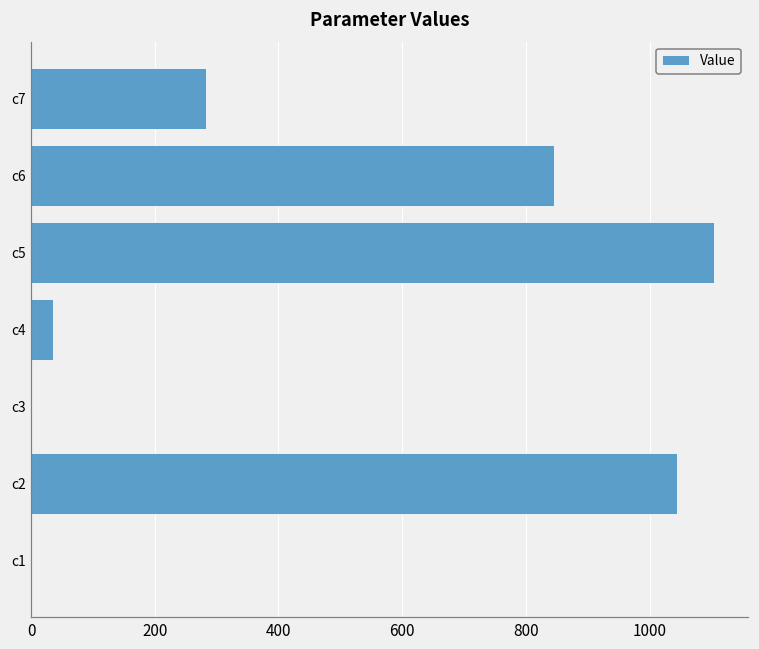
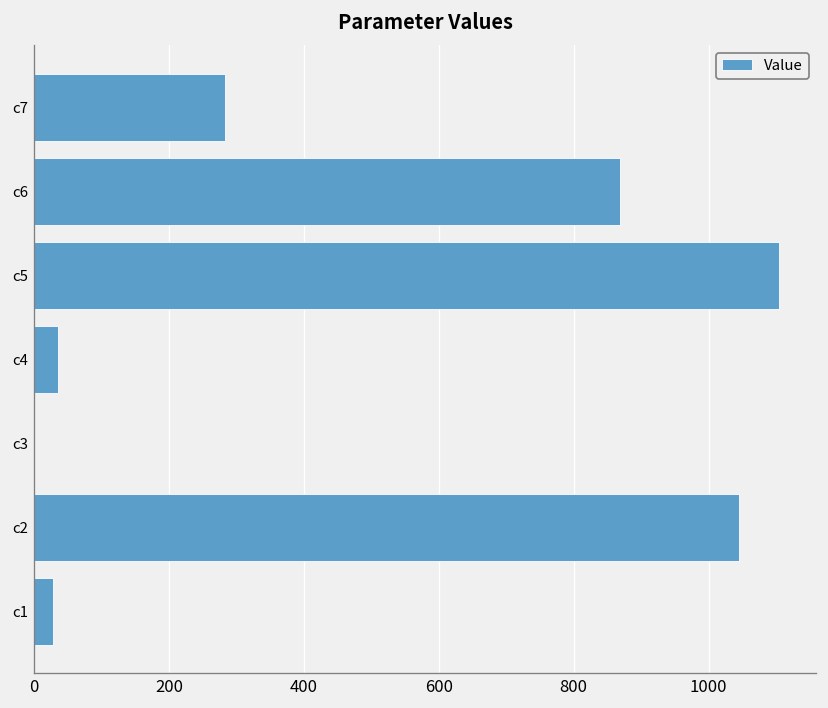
c6: 840 -> 870
c1: 0 -> 30
